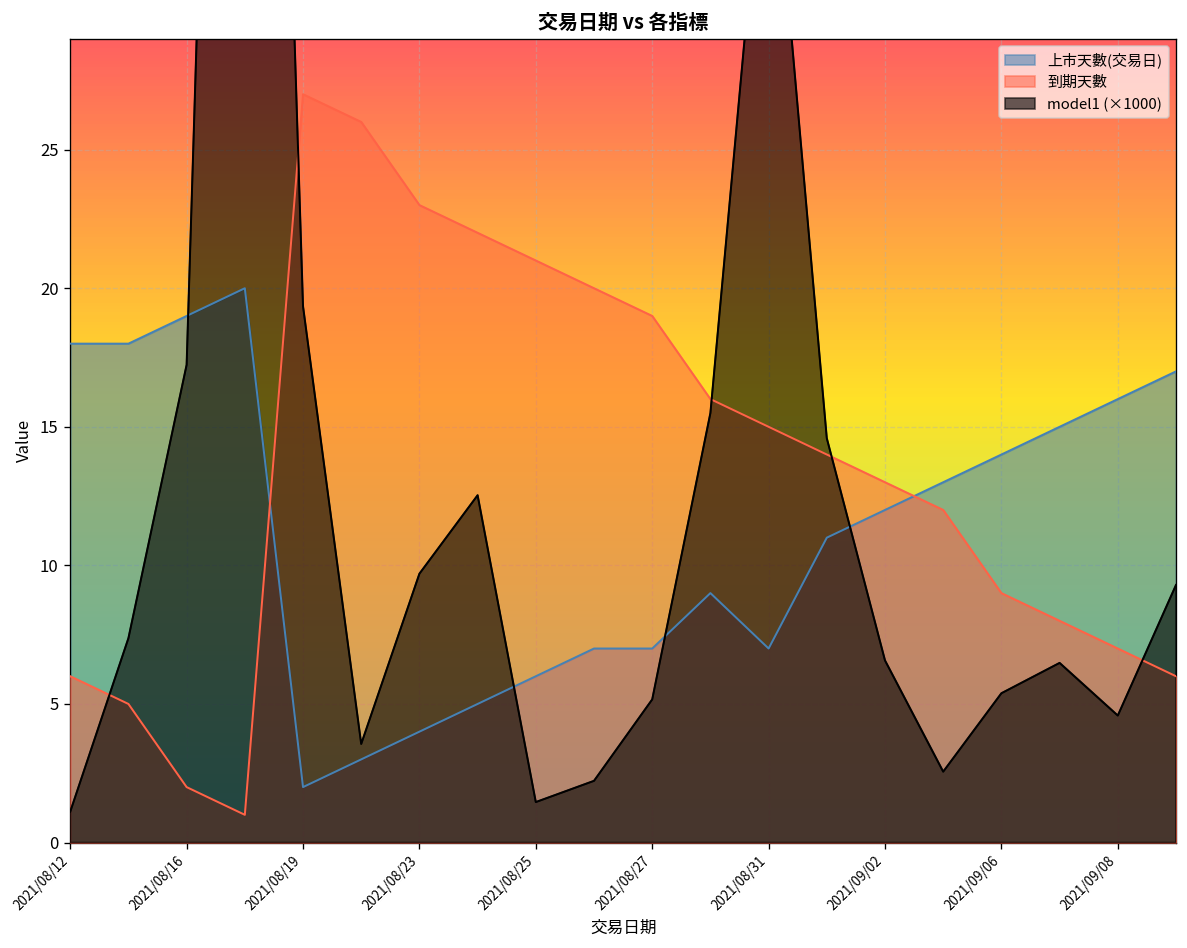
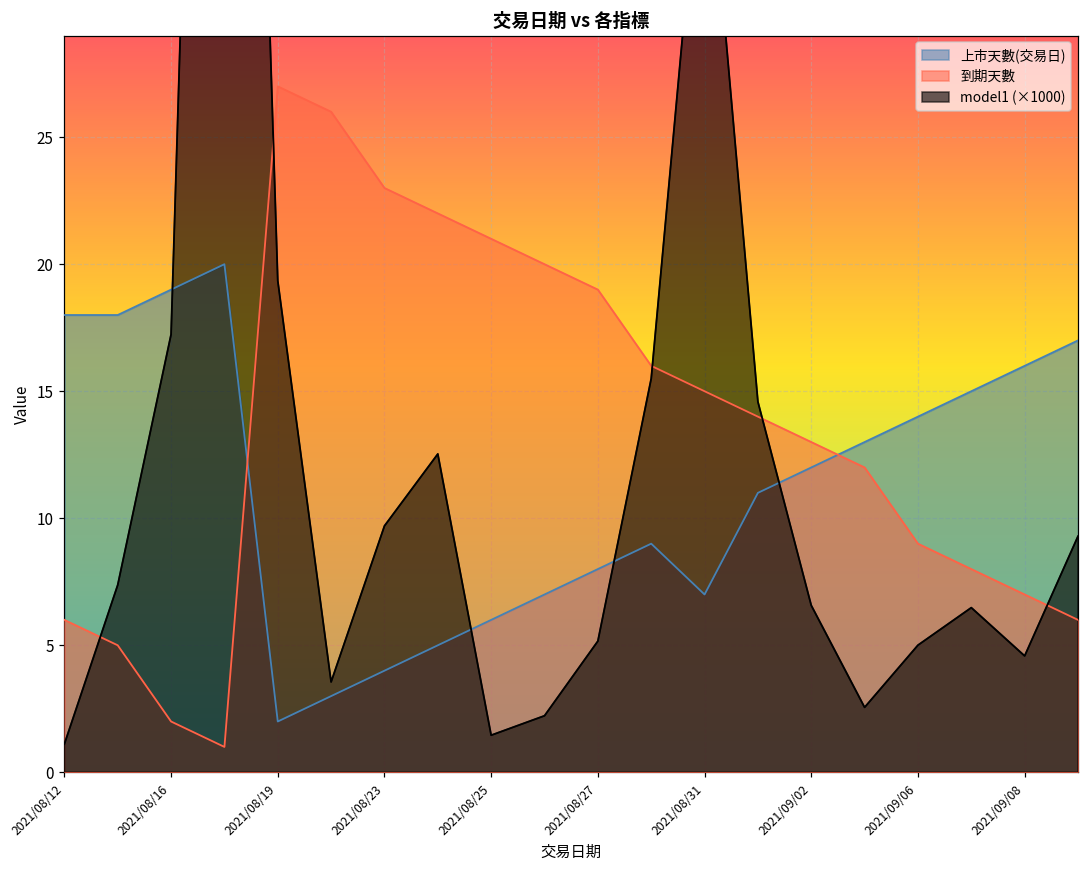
上市天數(交易日), 2021/08/27: 7 -> 8
model1 (×1000), 2021/09/06: 5.4 -> 5.0
